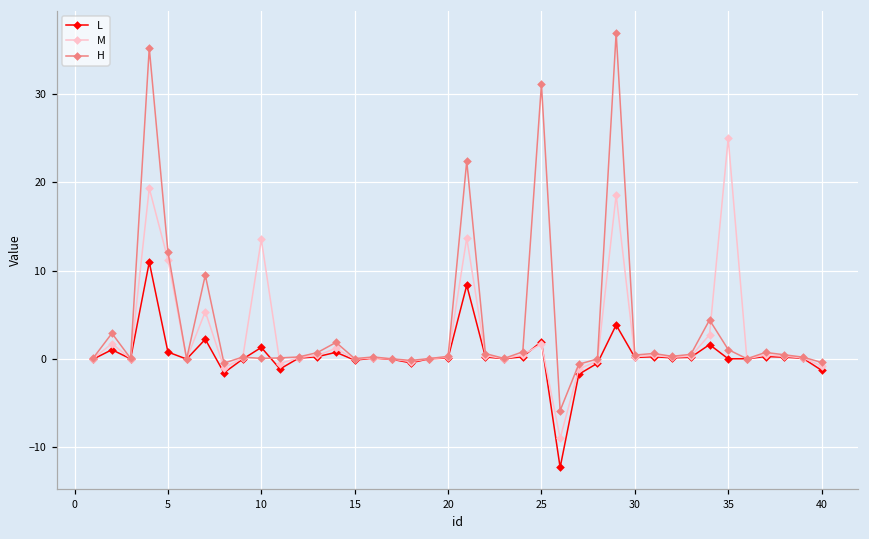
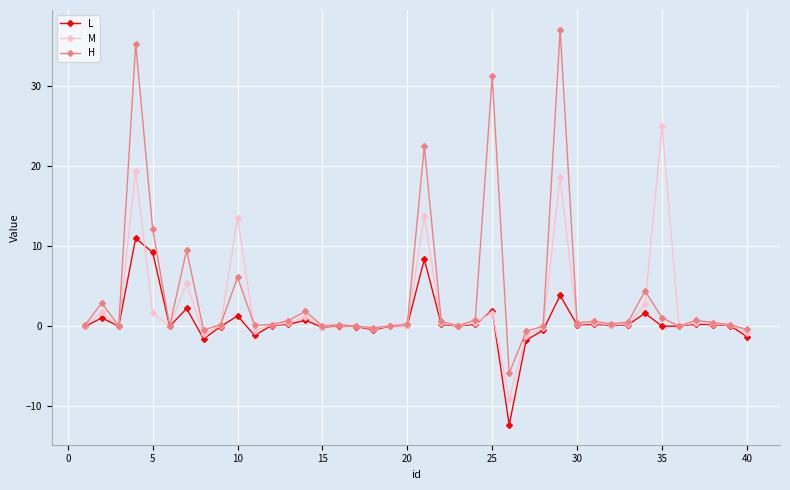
L, 5: 1 -> 9
M, 5: 11 -> 2
H, 10: 0 -> 6
